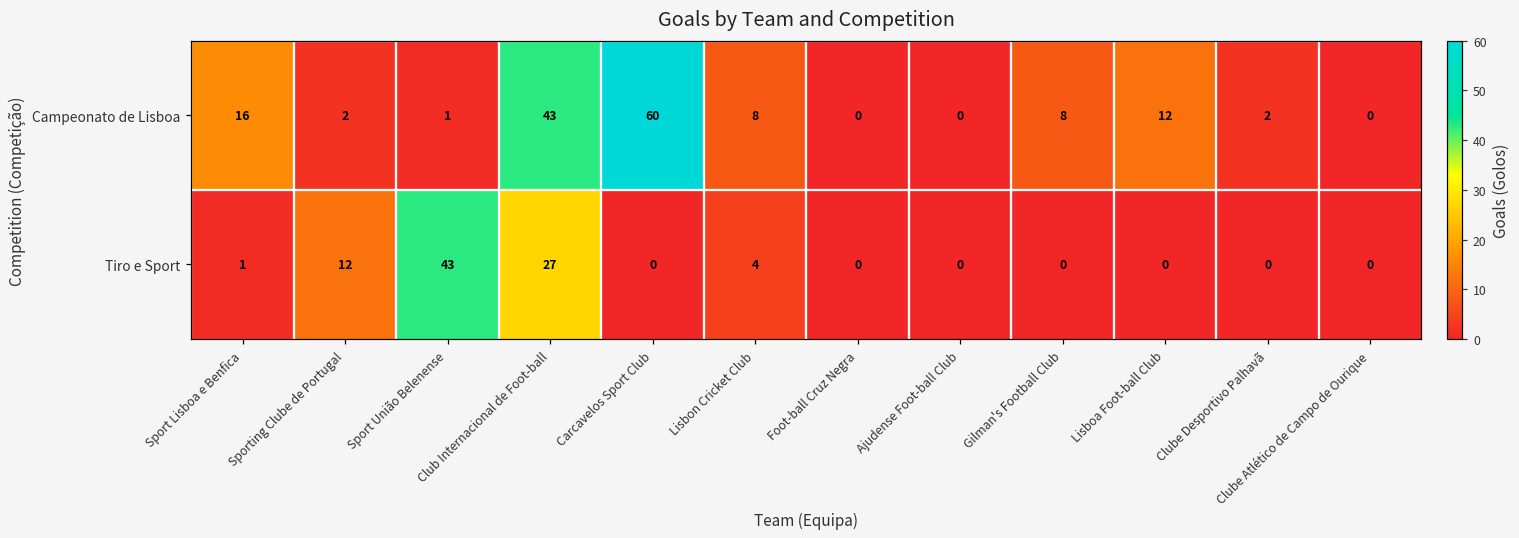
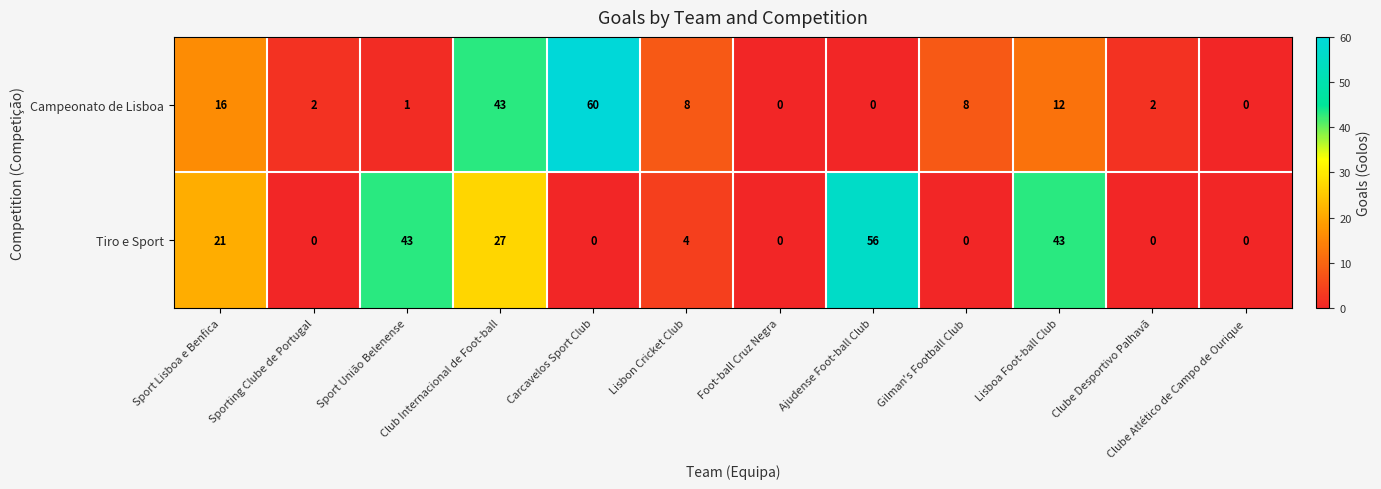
Tiro e Sport, Sport Lisboa e Benfica: 1 -> 21
Tiro e Sport, Sporting Clube de Portugal: 12 -> 0
Tiro e Sport, Ajudense Foot-ball Club: 0 -> 56
Tiro e Sport, Lisboa Foot-ball Club: 0 -> 43
